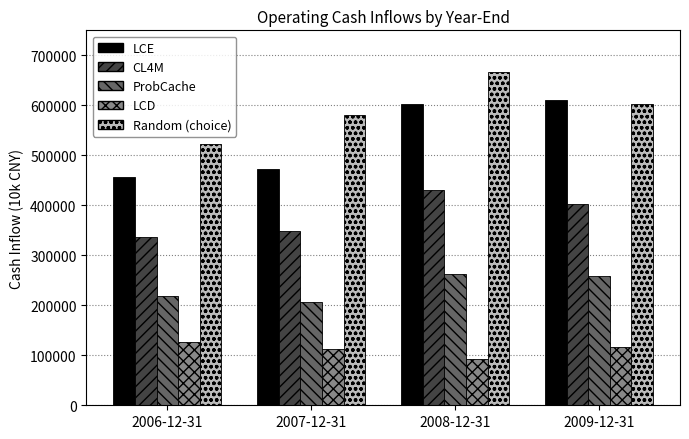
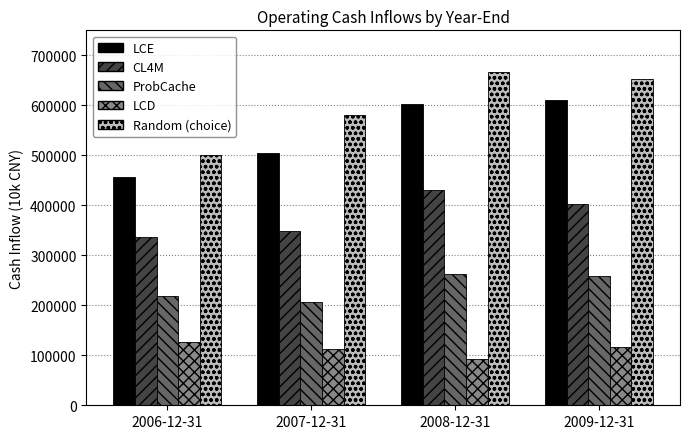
Random (choice), 2006-12-31: 520000 -> 500000
LCE, 2007-12-31: 470000 -> 510000
Random (choice), 2009-12-31: 600000 -> 650000
